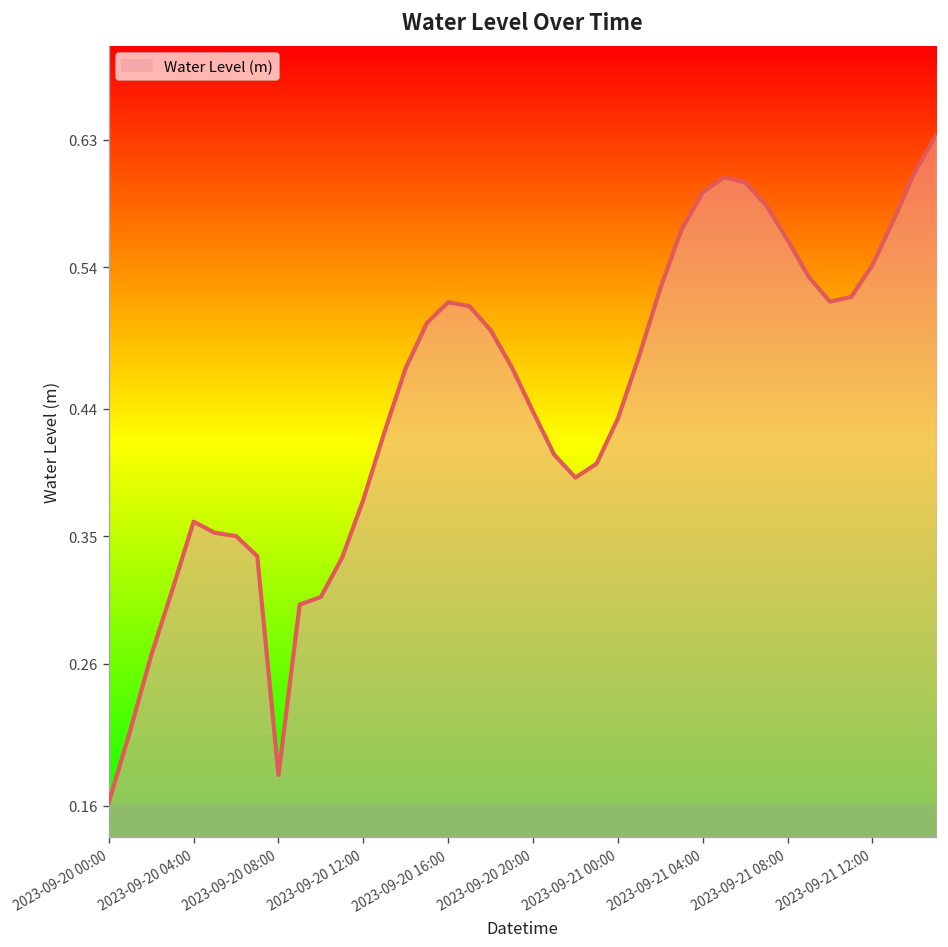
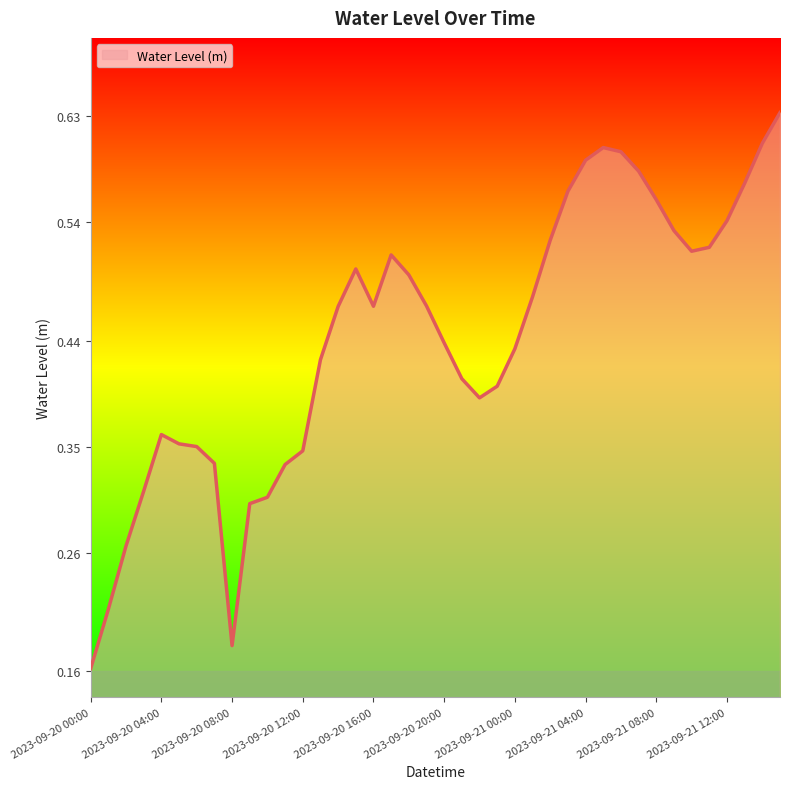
2023-09-20 12:00: 0.376 -> 0.347
2023-09-20 16:00: 0.515 -> 0.469
